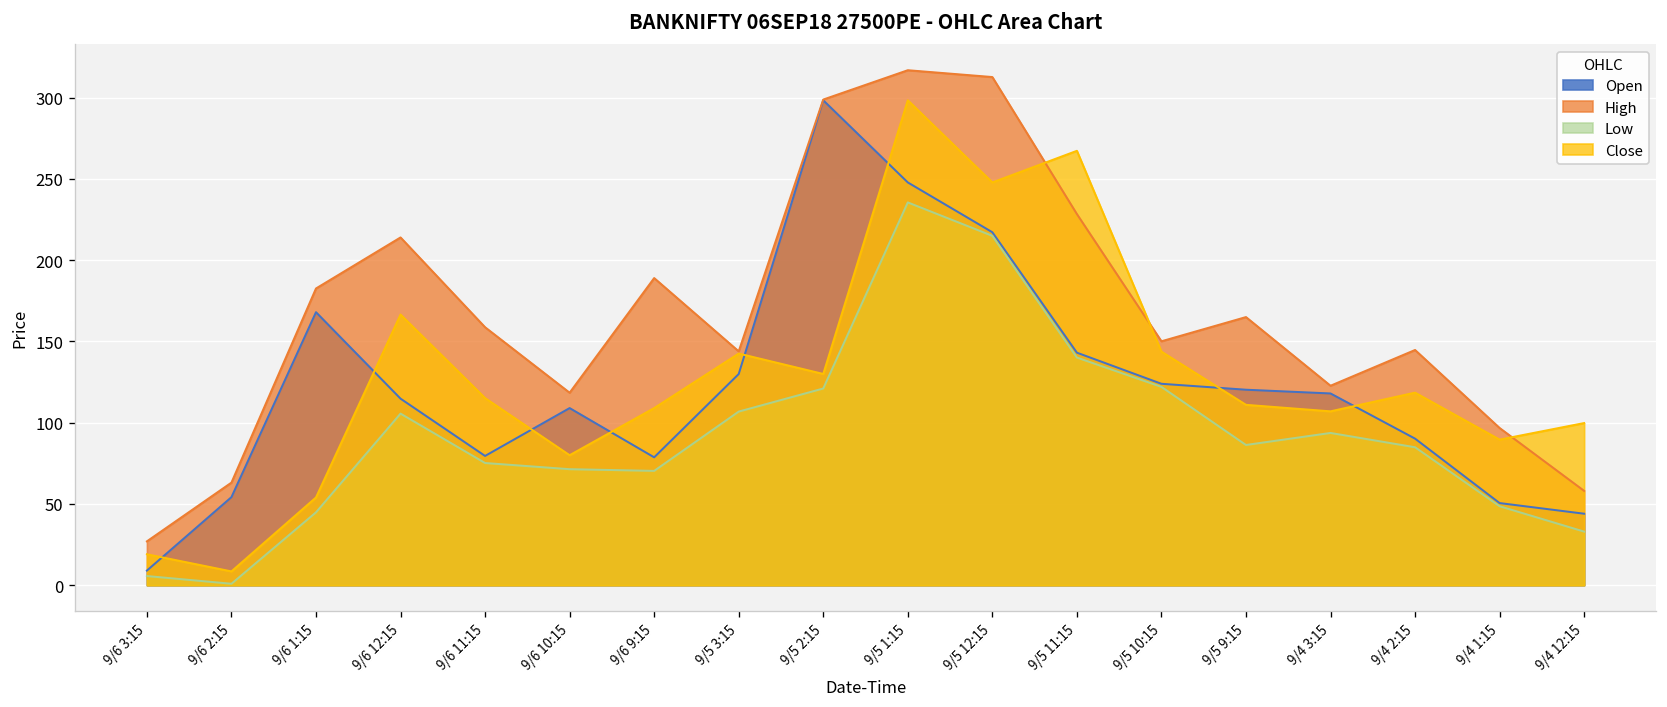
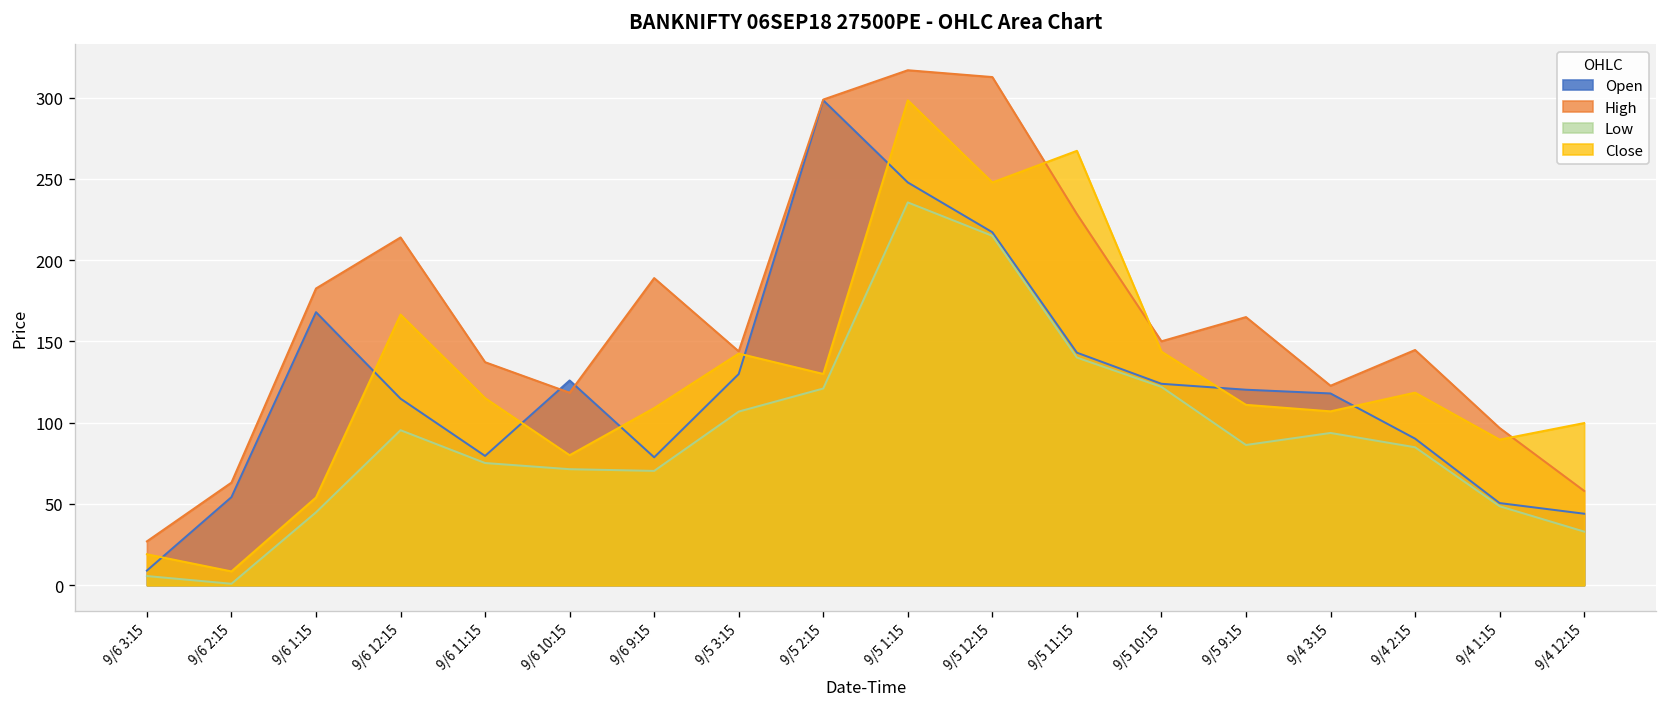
Low, 9/6 12:15: 106 -> 95
High, 9/6 11:15: 159 -> 137
Open, 9/6 10:15: 109 -> 126
